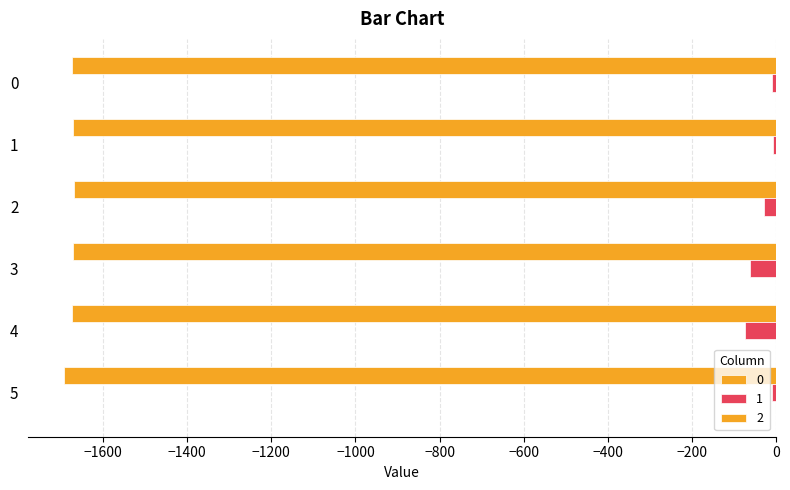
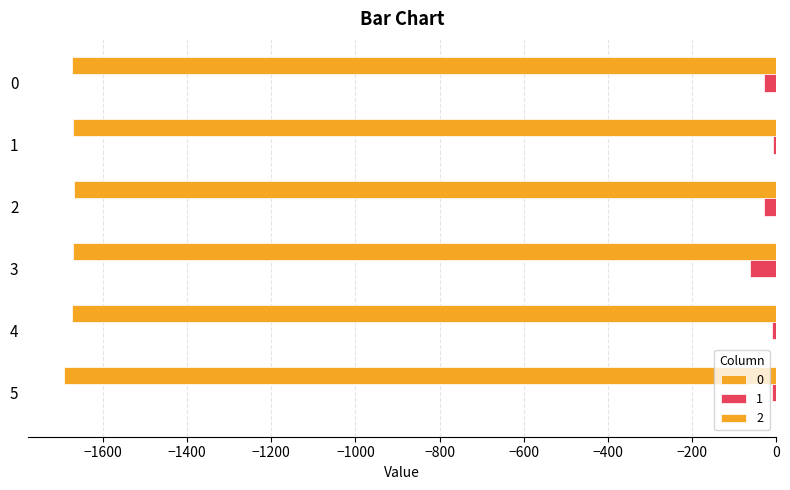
1, 0: -10 -> -30
1, 4: -80 -> -10
